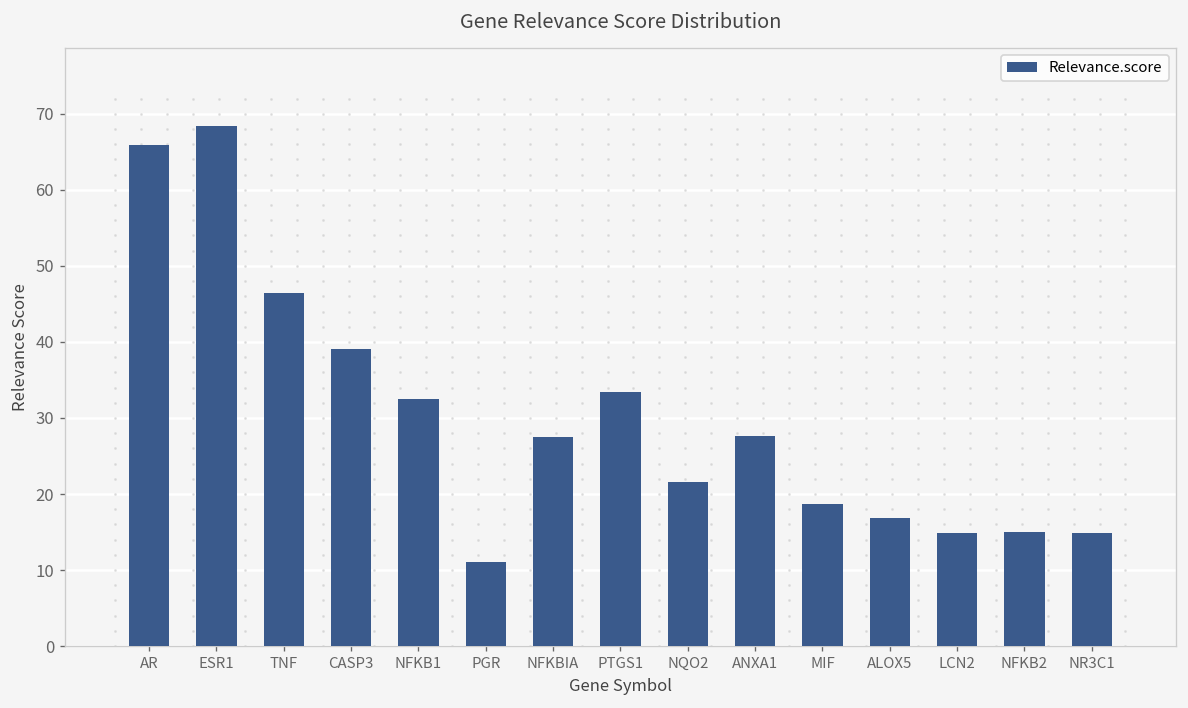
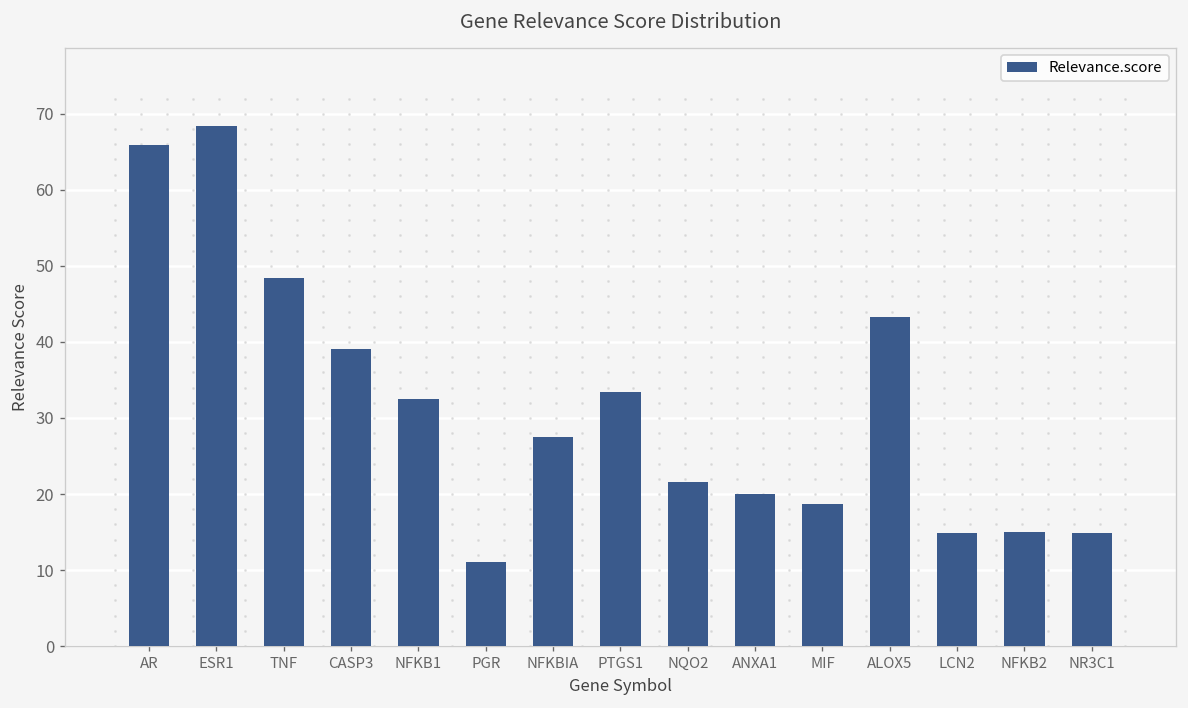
Relevance.score, TNF: 46 -> 48
Relevance.score, ANXA1: 28 -> 20
Relevance.score, ALOX5: 17 -> 43
